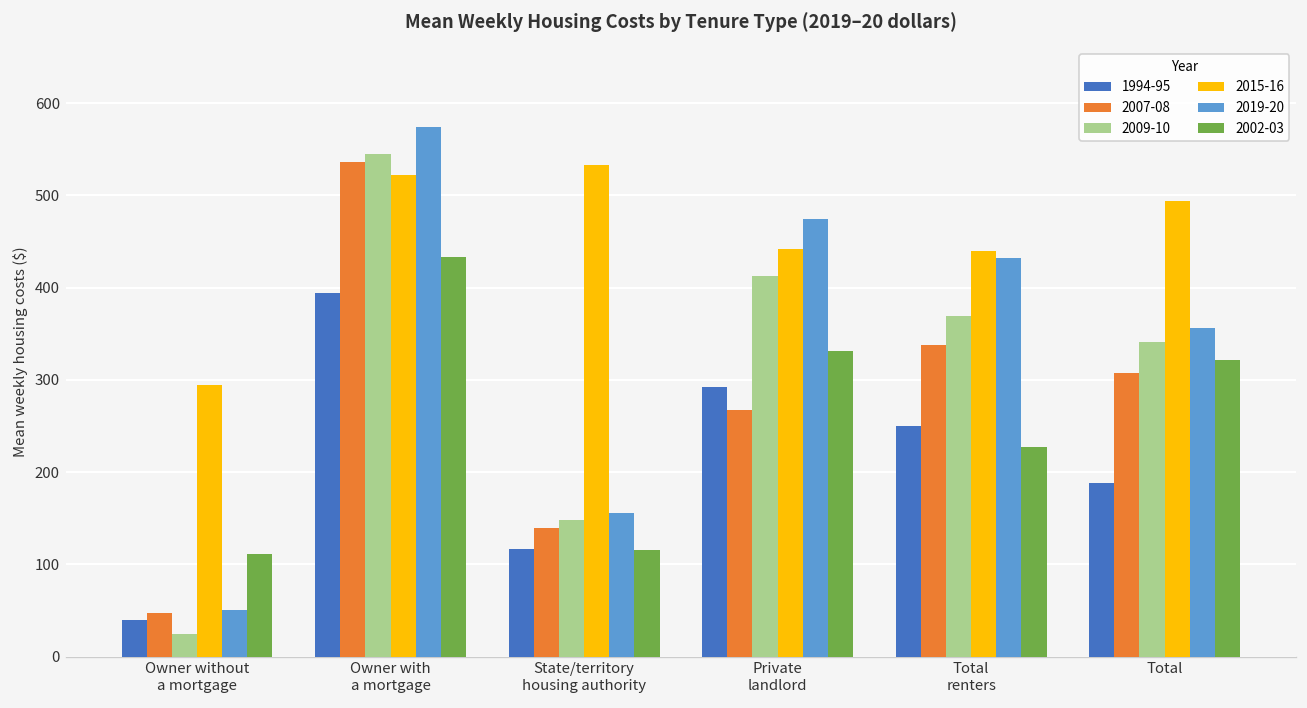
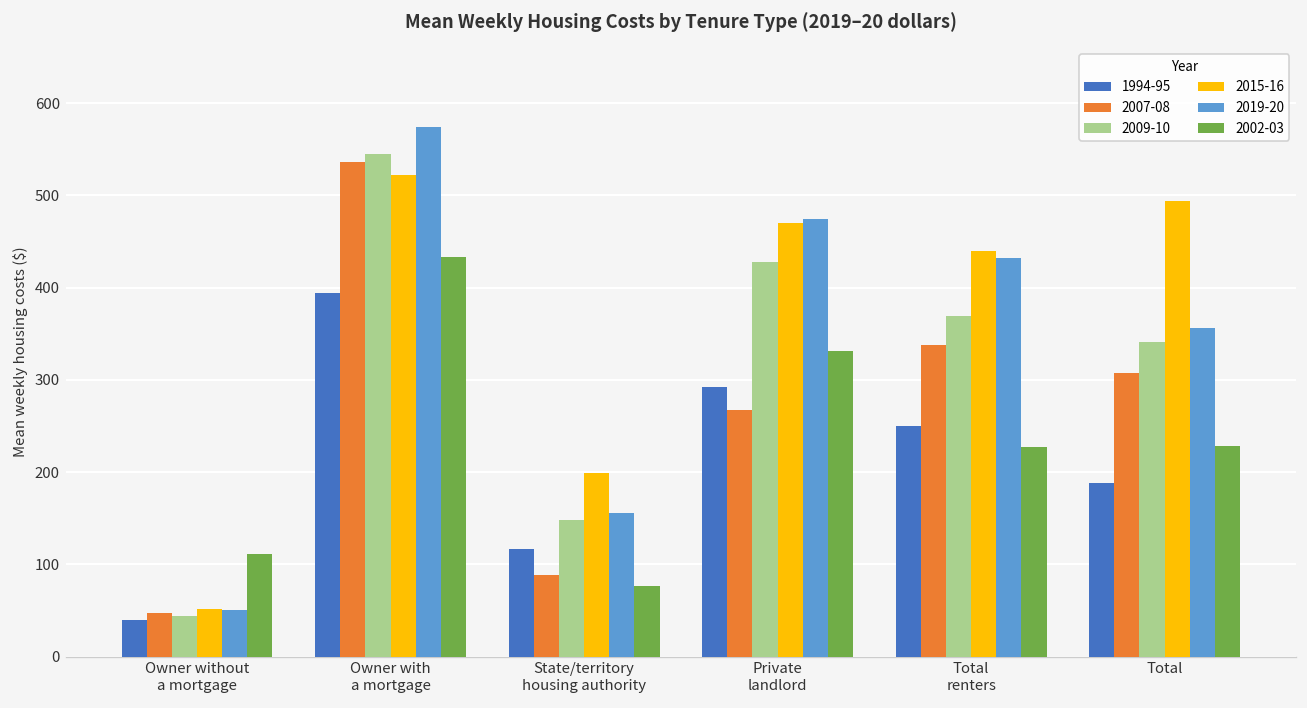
2009-10, Owner without a mortgage: 20 -> 40
2015-16, Owner without a mortgage: 290 -> 50
2007-08, State/territory housing authority: 140 -> 90
2015-16, State/territory housing authority: 530 -> 200
2002-03, State/territory housing authority: 120 -> 80
2009-10, Private landlord: 410 -> 430
2015-16, Private landlord: 440 -> 470
2002-03, Total: 320 -> 230
